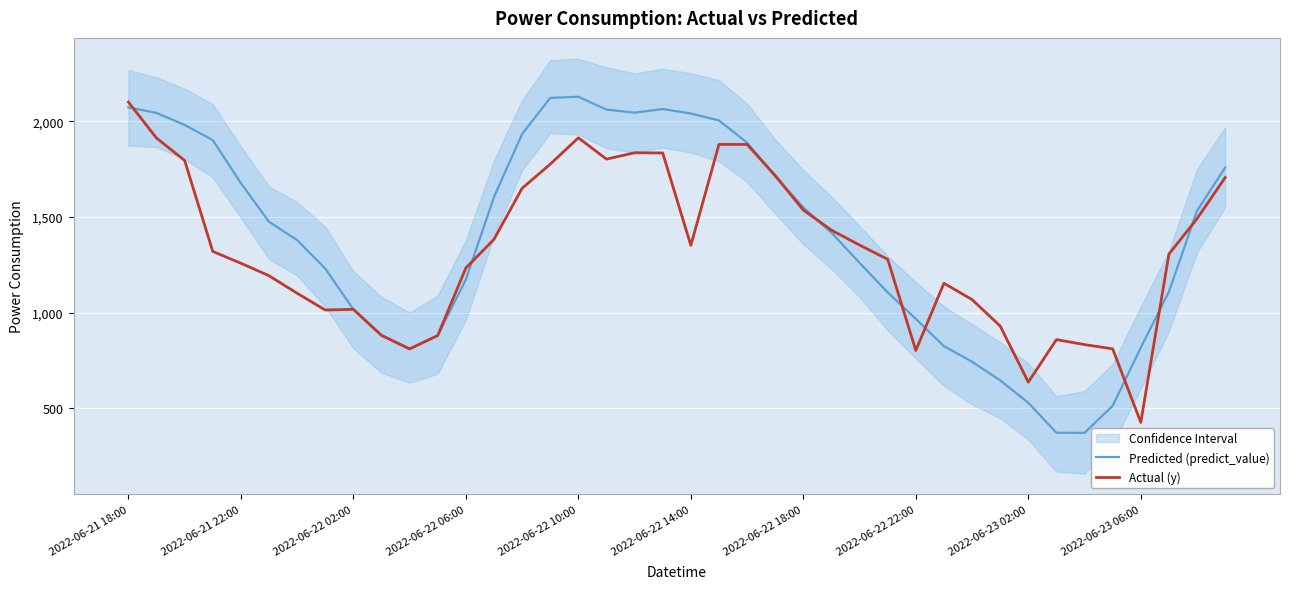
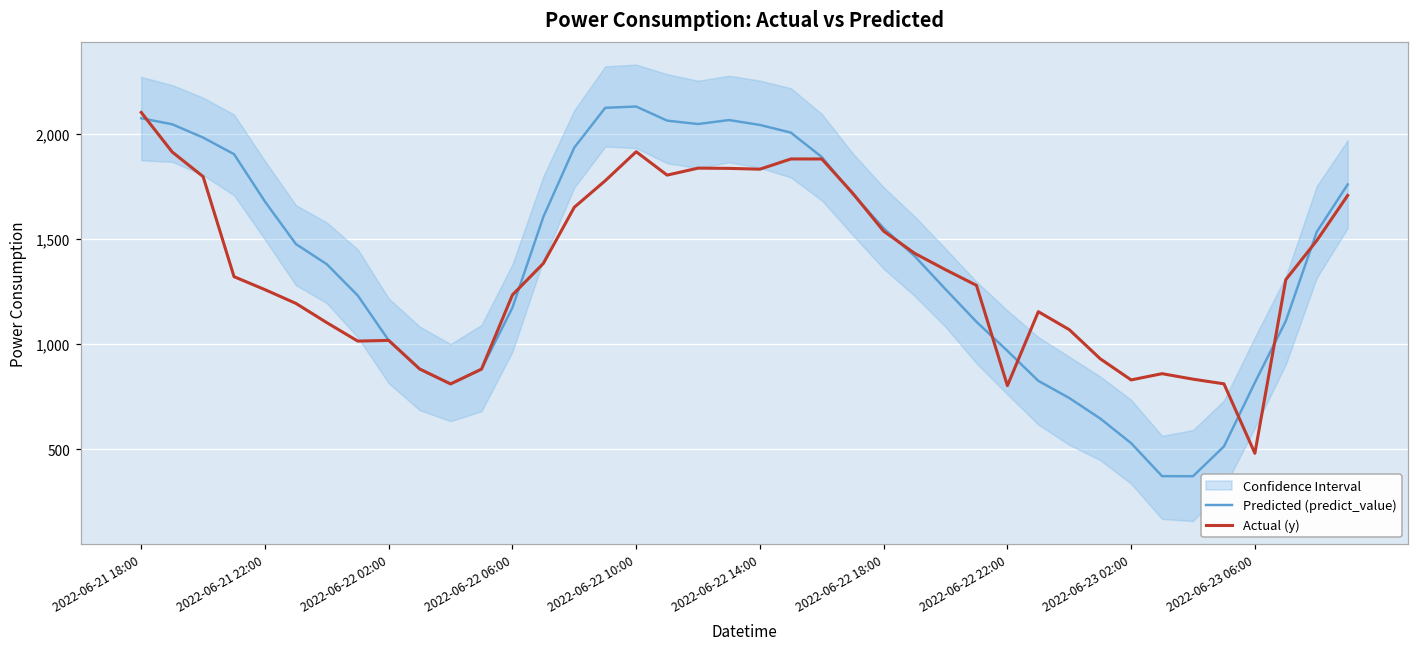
Actual (y), 2022-06-22 14:00: 1,350 -> 1,830
Actual (y), 2022-06-23 02:00: 640 -> 830
Actual (y), 2022-06-23 06:00: 430 -> 480
